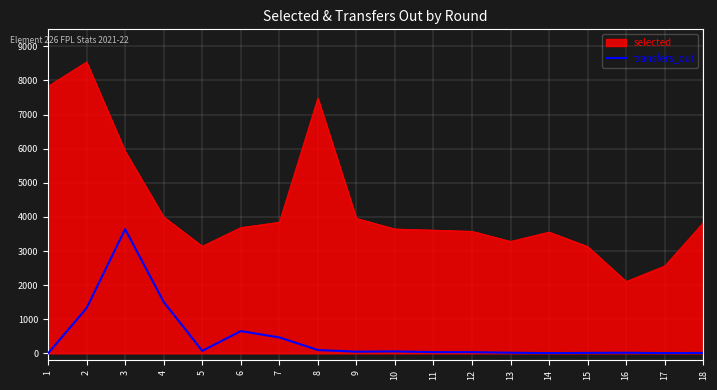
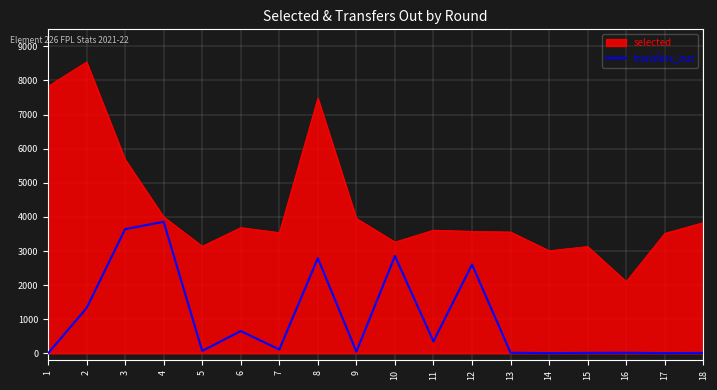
selected, 3: 5900 -> 5700
transfers_out, 4: 1500 -> 3900
selected, 7: 3800 -> 3500
transfers_out, 7: 500 -> 100
transfers_out, 8: 100 -> 2800
selected, 10: 3600 -> 3300
transfers_out, 10: 100 -> 2900
transfers_out, 11: 0 -> 400
transfers_out, 12: 0 -> 2600
selected, 13: 3300 -> 3600
selected, 14: 3600 -> 3000
selected, 17: 2600 -> 3500
